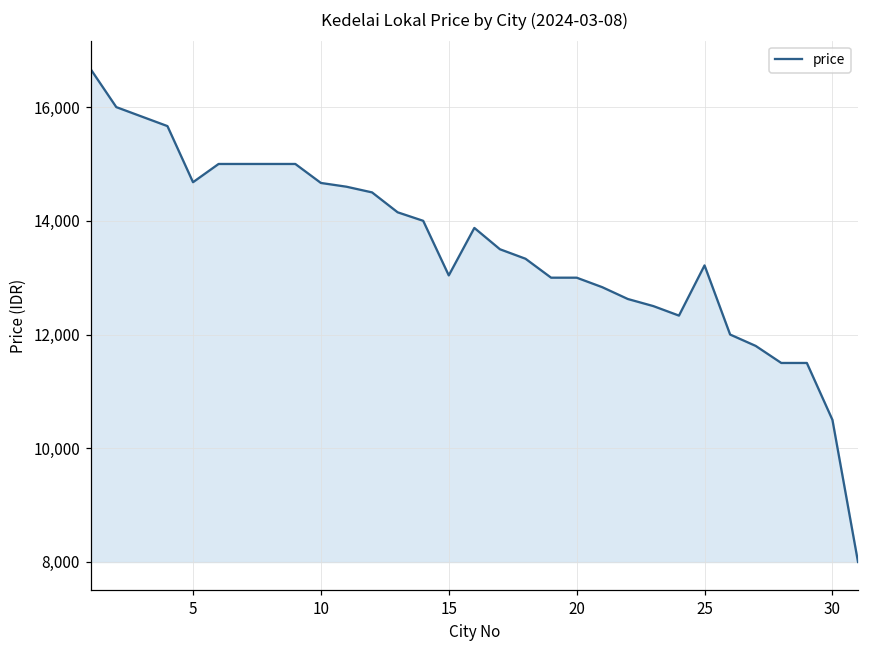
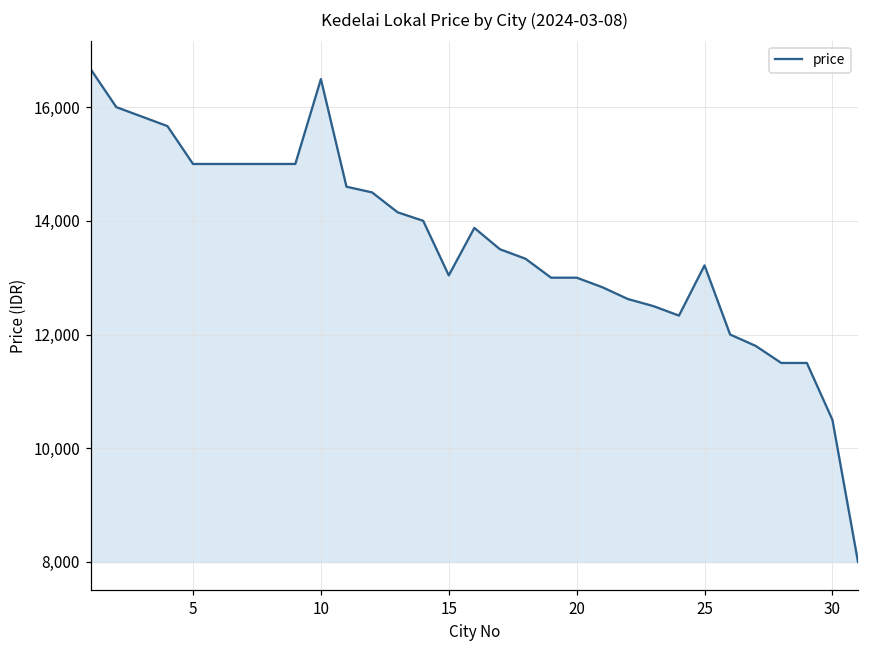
5: 14,700 -> 15,000
10: 14,700 -> 16,500
